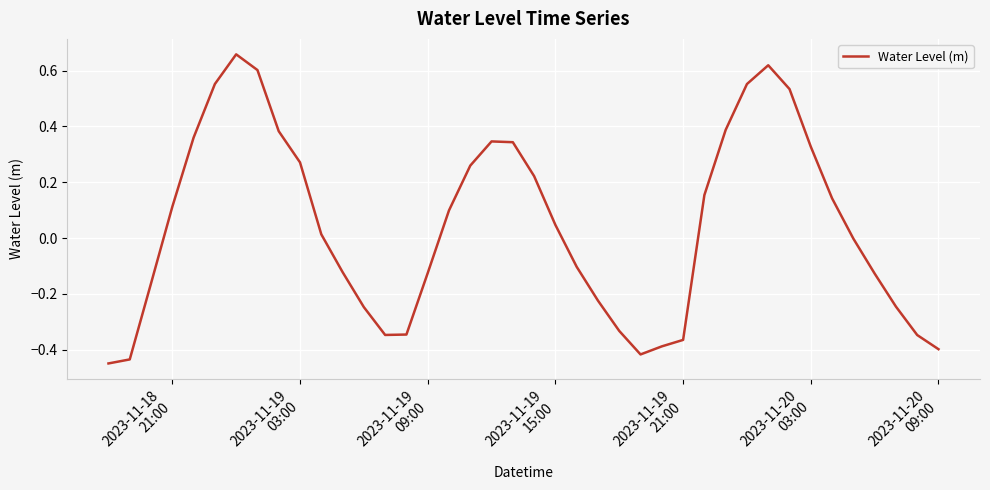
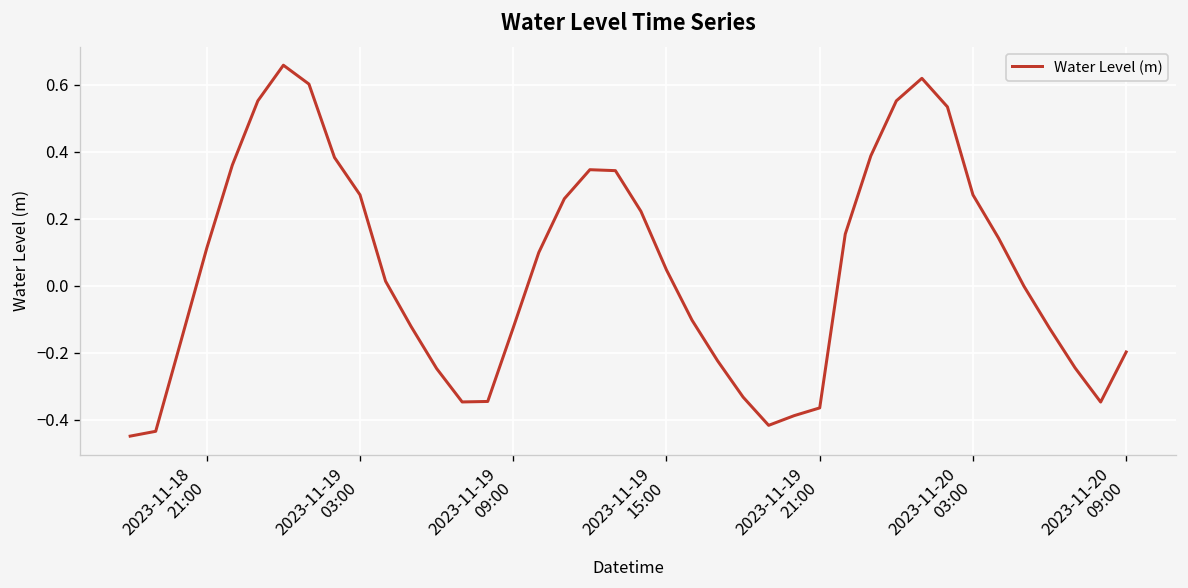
2023-11-20 03:00: 0.33 -> 0.27
2023-11-20 09:00: -0.40 -> -0.20
